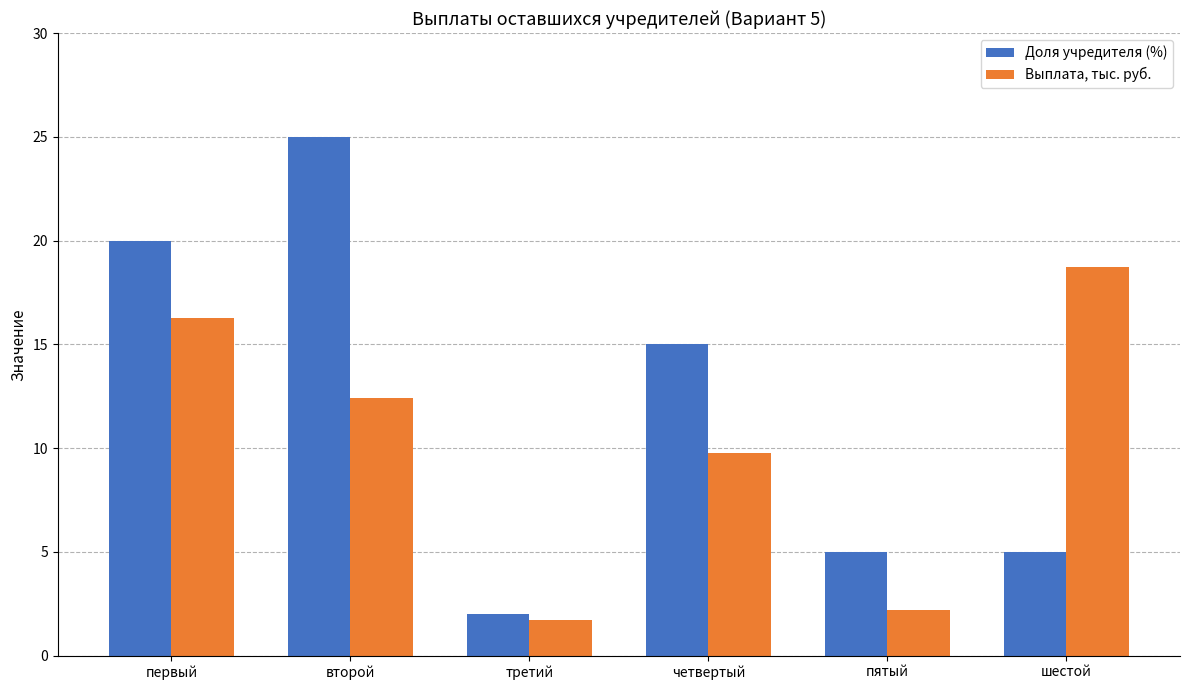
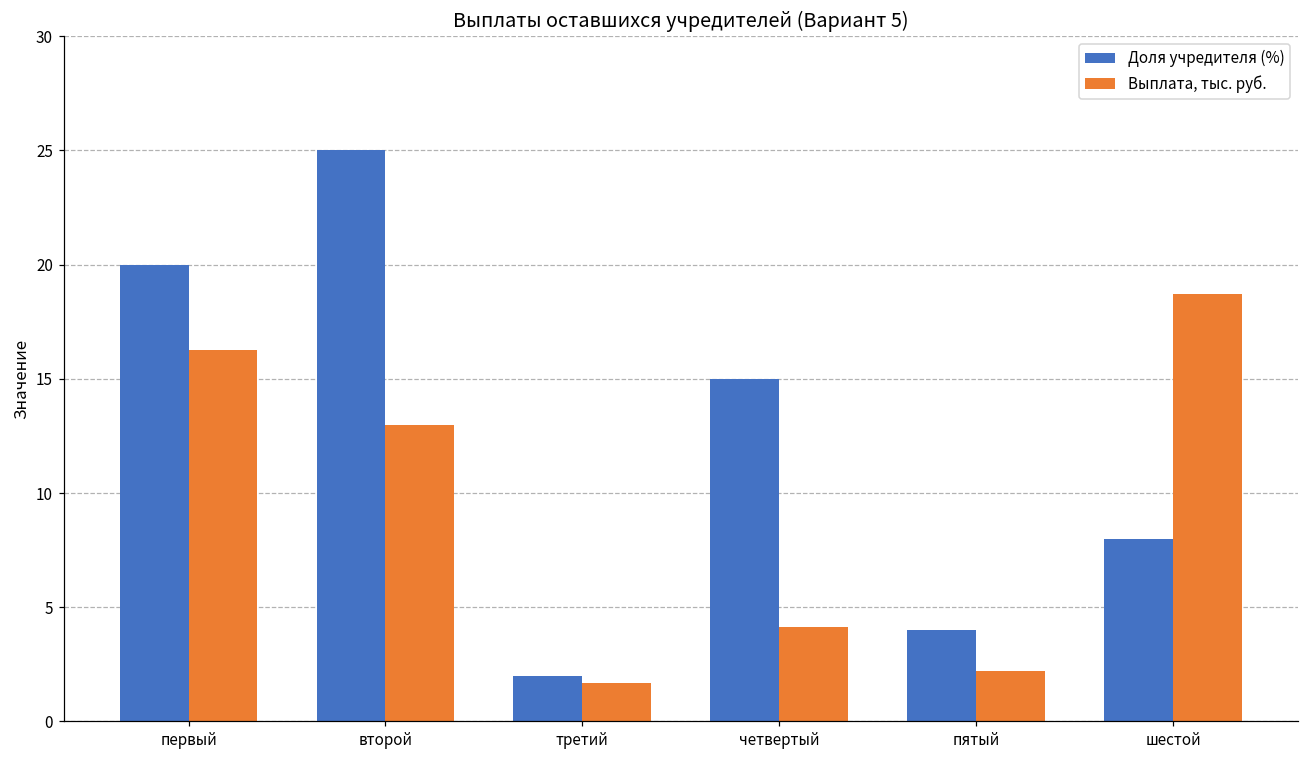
Выплата, тыс. руб., второй: 12.4 -> 13.0
Выплата, тыс. руб., четвертый: 9.8 -> 4.1
Доля учредителя (%), пятый: 5 -> 4
Доля учредителя (%), шестой: 5 -> 8
